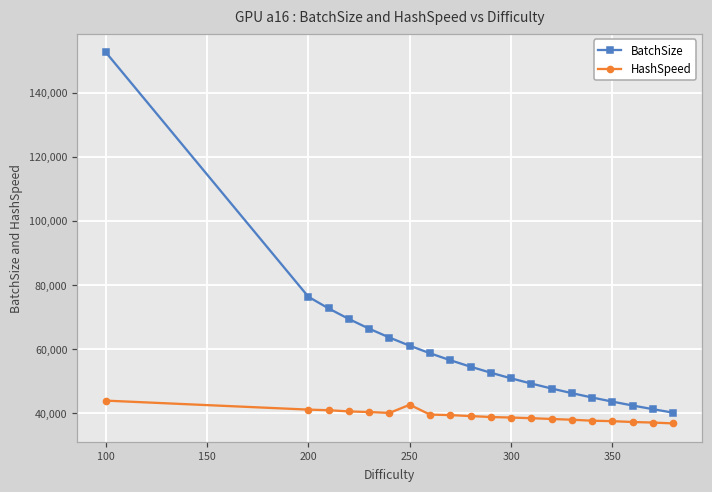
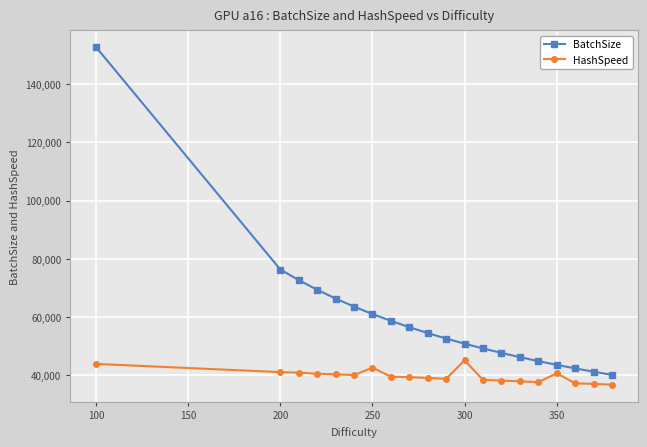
HashSpeed, 300: 39,000 -> 45,000
HashSpeed, 350: 38,000 -> 41,000
